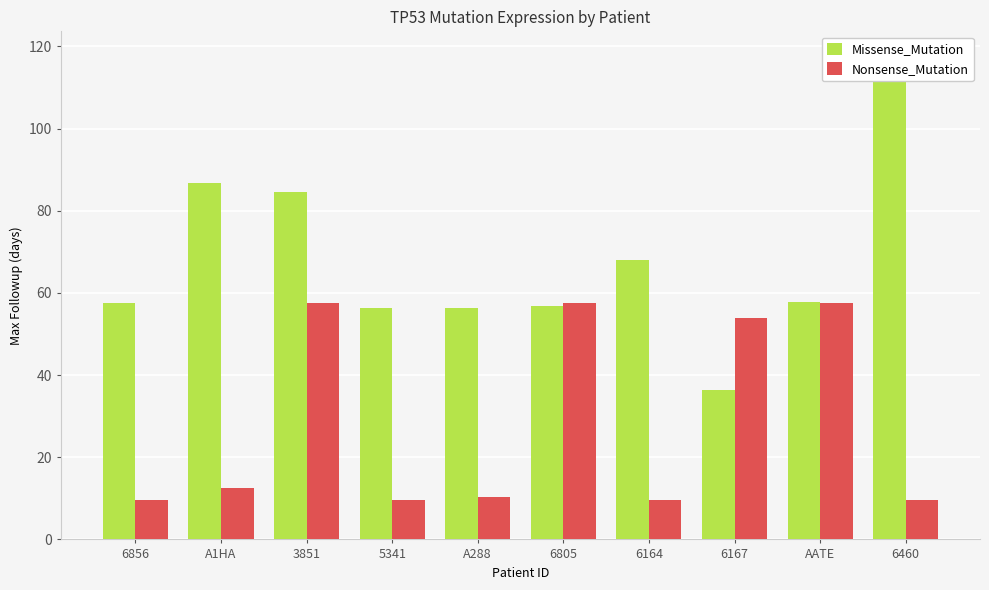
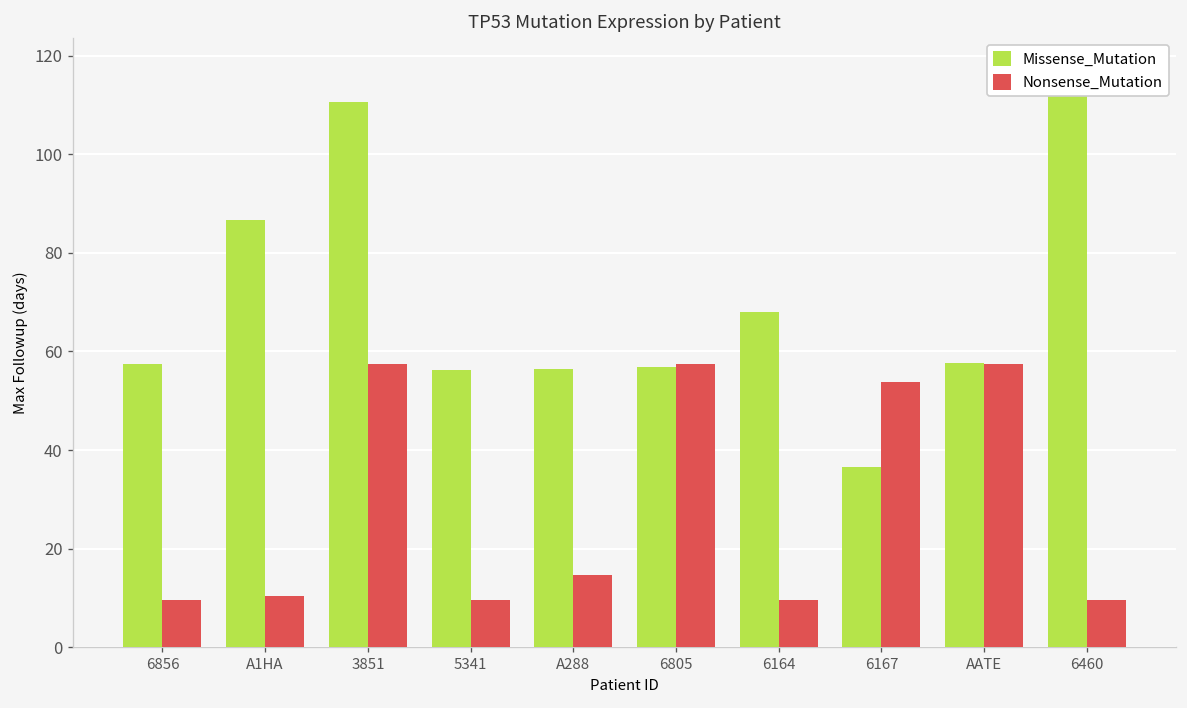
Nonsense_Mutation, A1HA: 12 -> 10
Missense_Mutation, 3851: 85 -> 111
Nonsense_Mutation, A288: 10 -> 15
